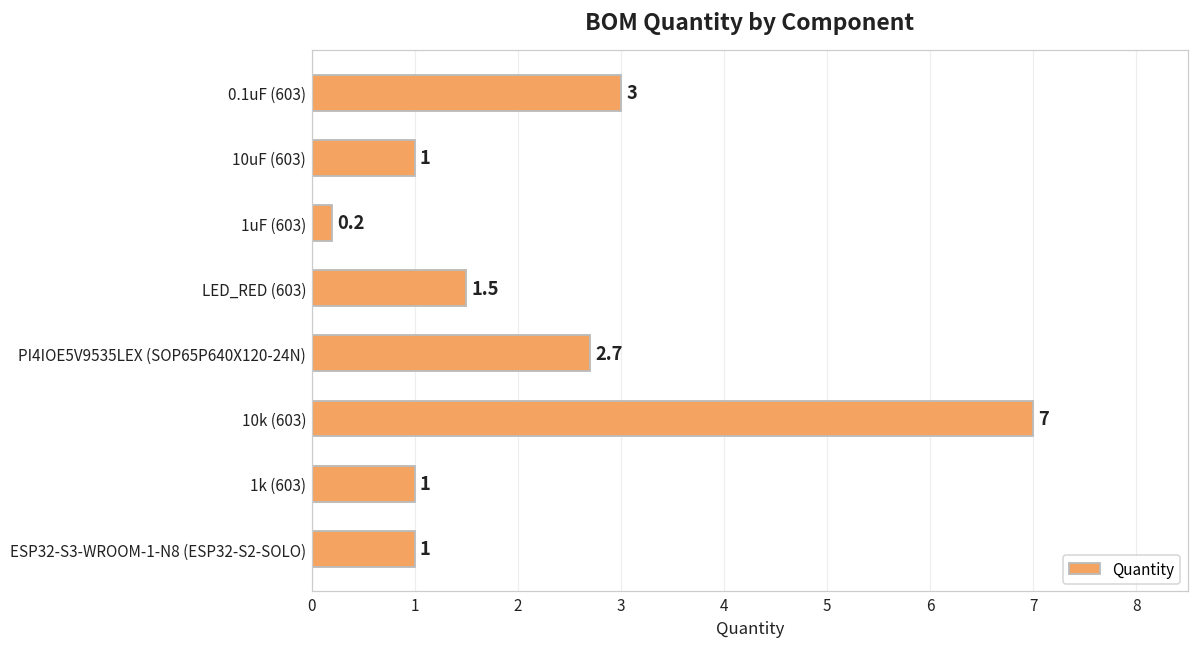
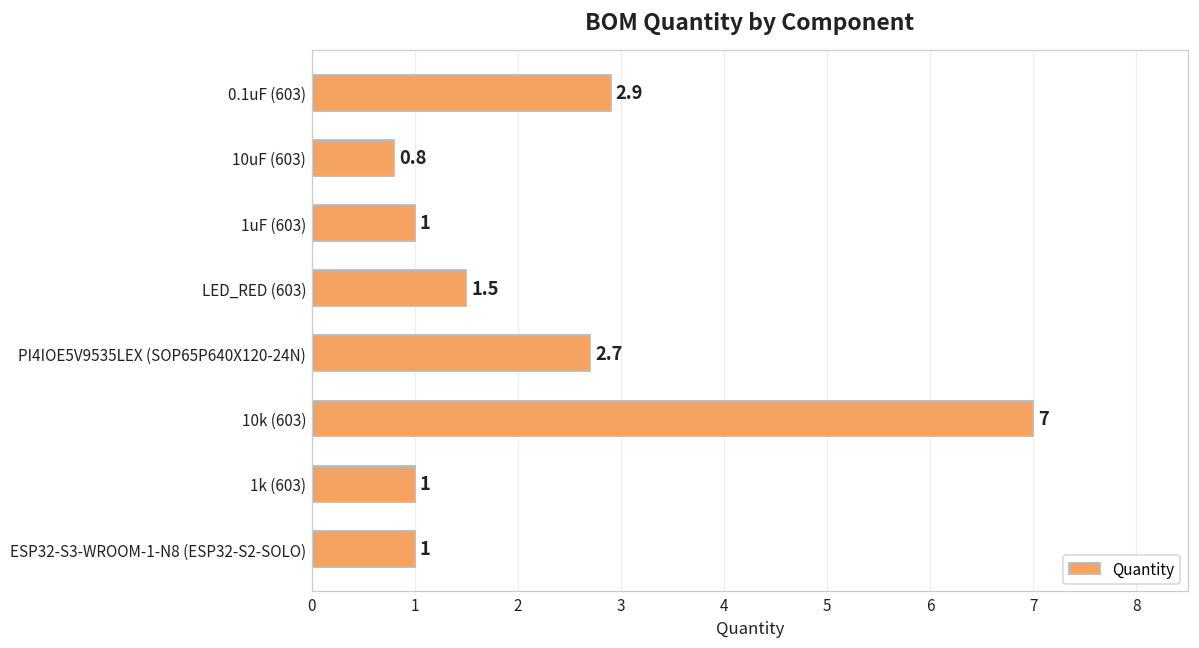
0.1uF (603): 3 -> 2.9
10uF (603): 1 -> 0.8
1uF (603): 0.2 -> 1
